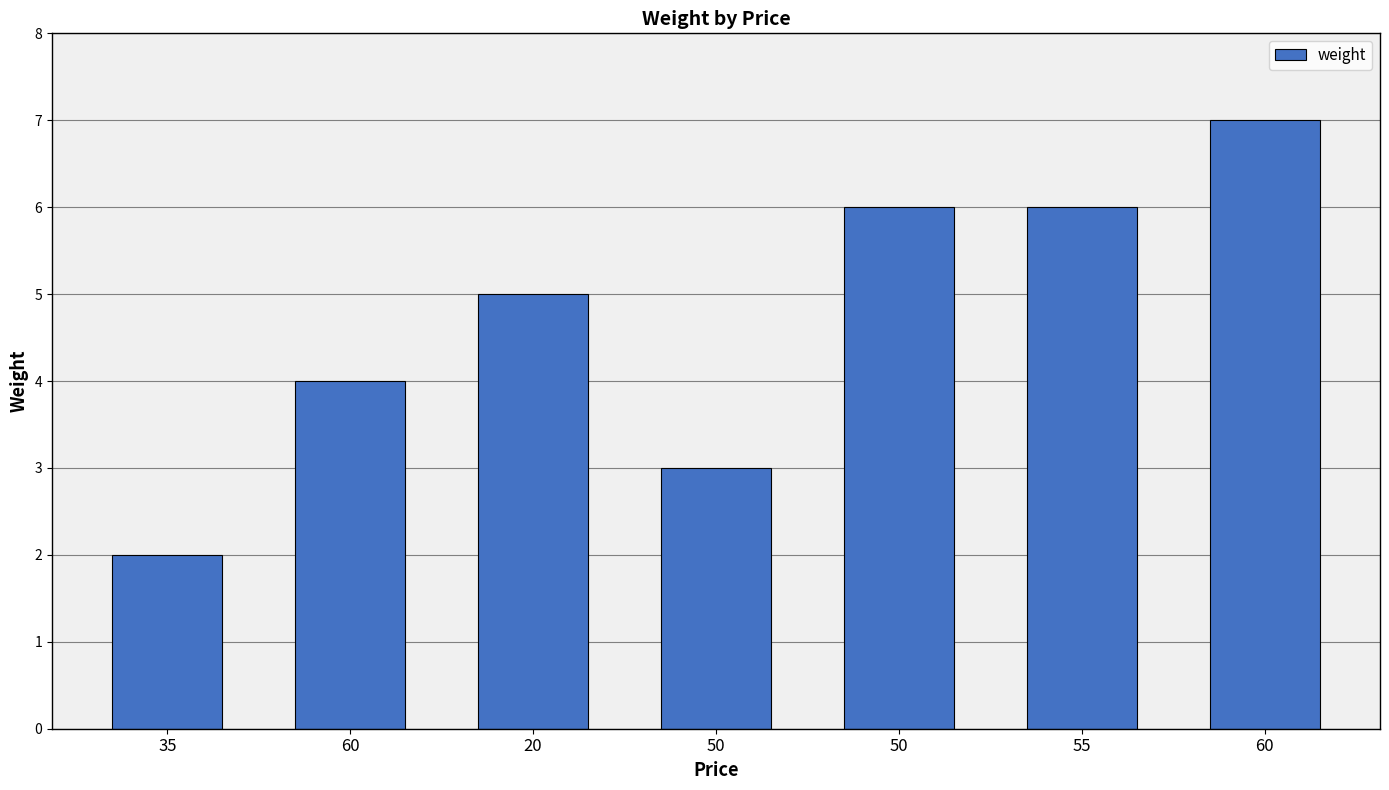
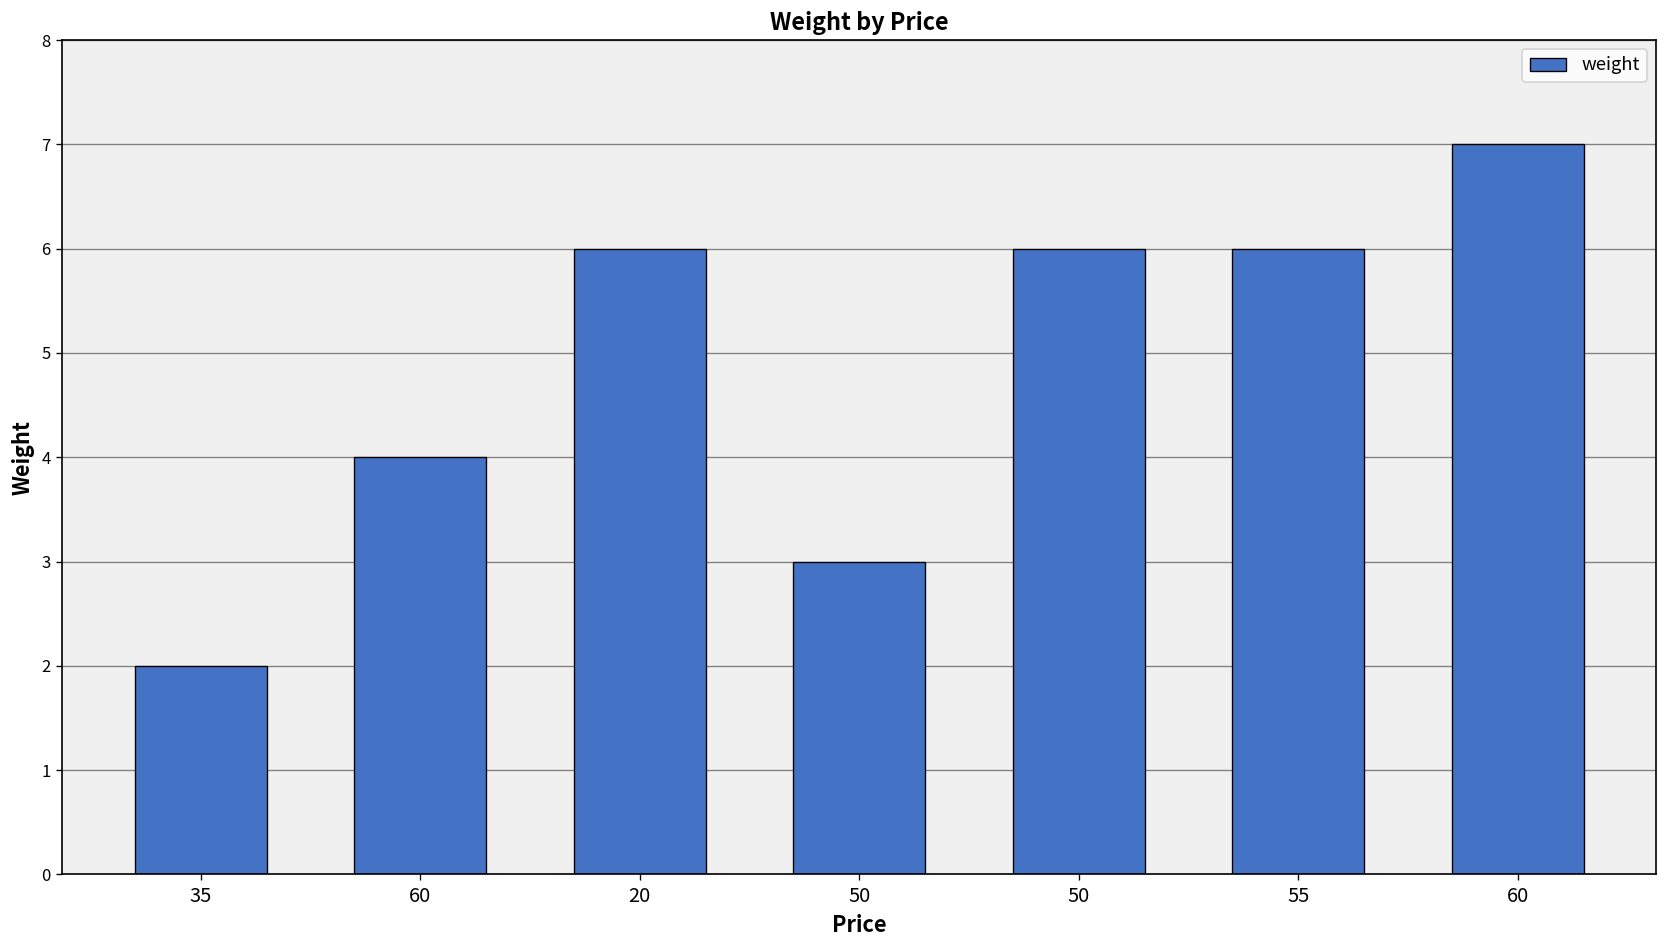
20: 5 -> 6
